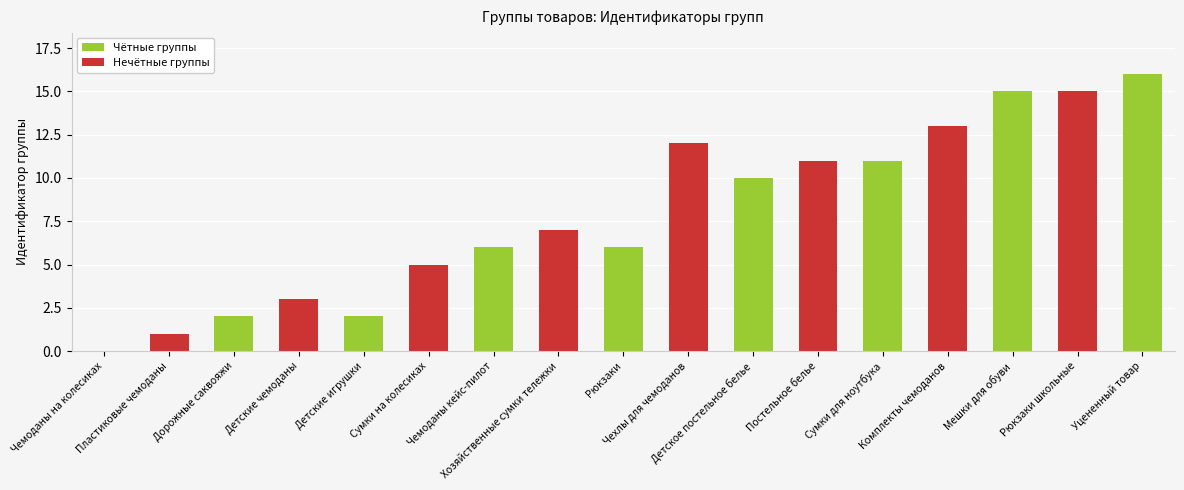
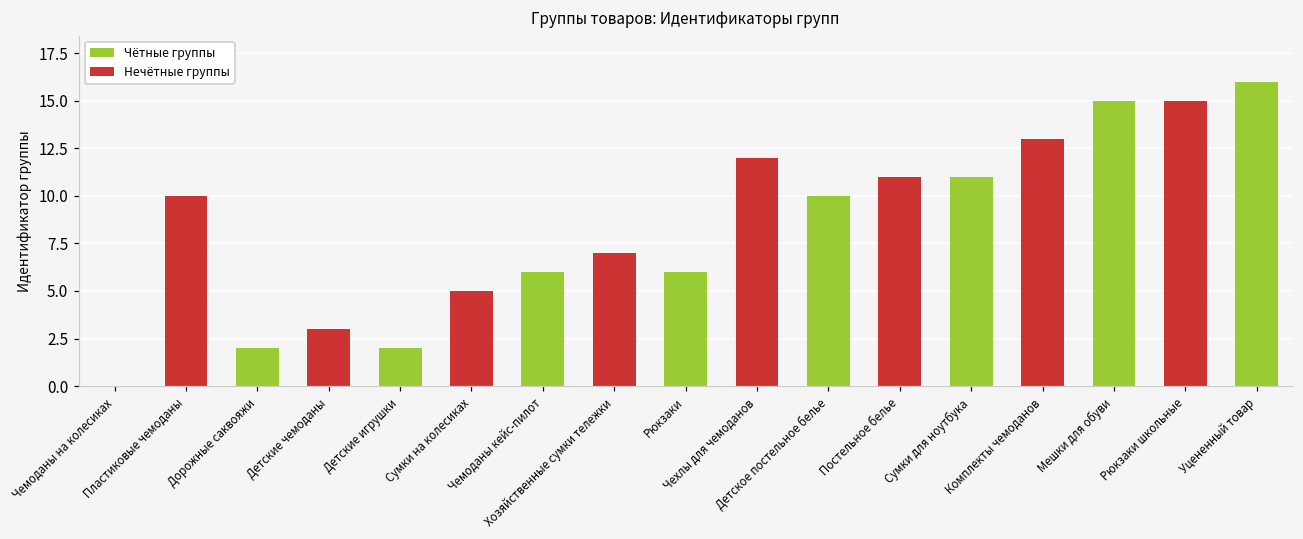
Пластиковые чемоданы: 1.0 -> 10.0
